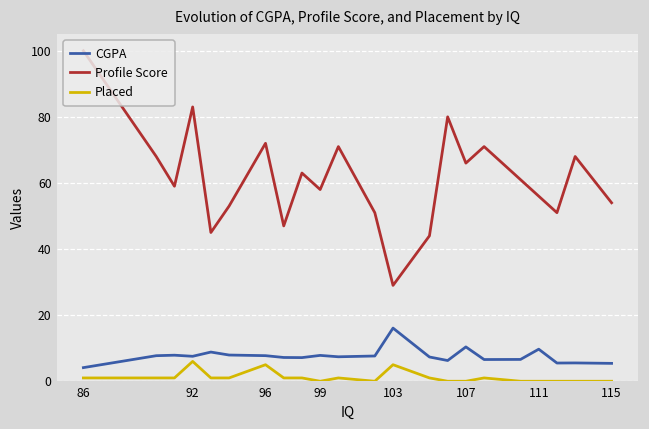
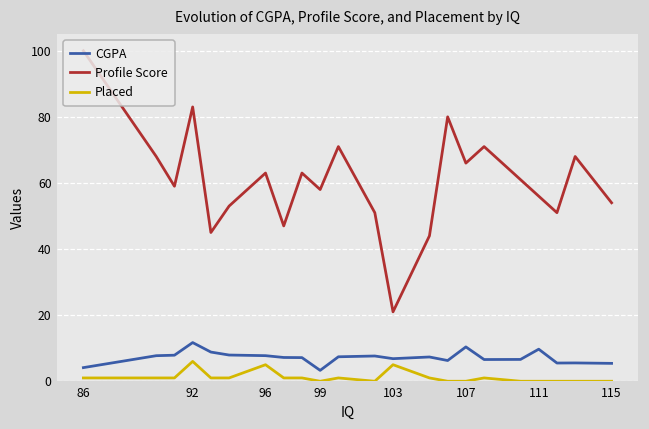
CGPA, 92: 8 -> 12
Profile Score, 96: 72 -> 63
CGPA, 99: 8 -> 3
CGPA, 103: 16 -> 7
Profile Score, 103: 29 -> 21
